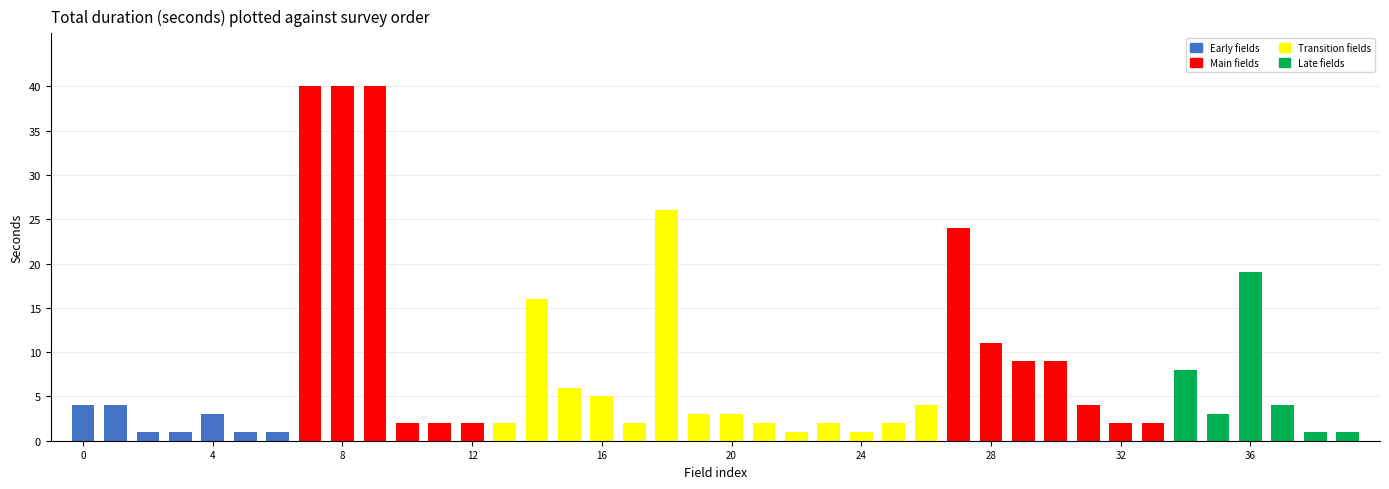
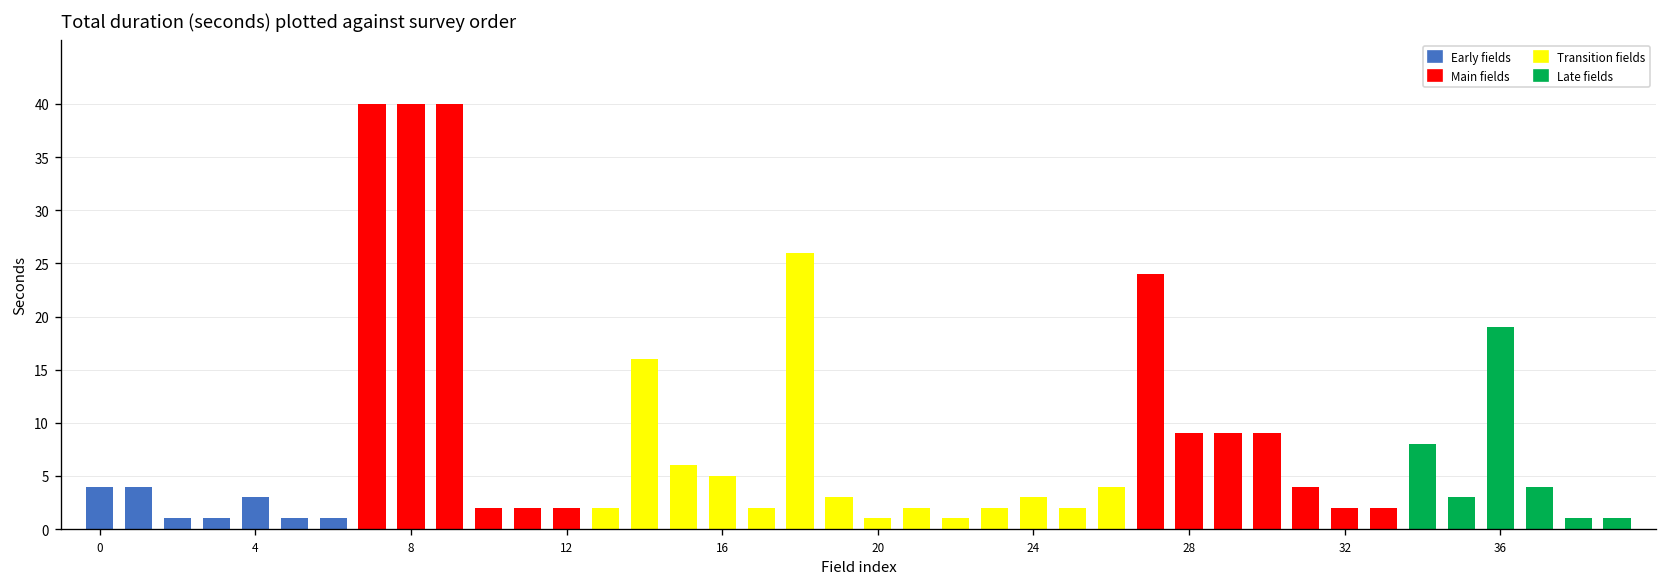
20: 3 -> 1
24: 1 -> 3
28: 11 -> 9
